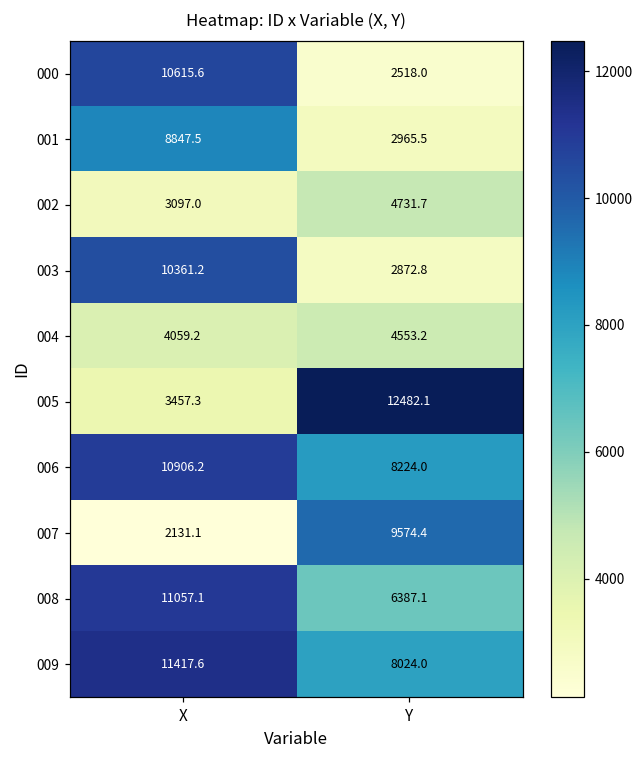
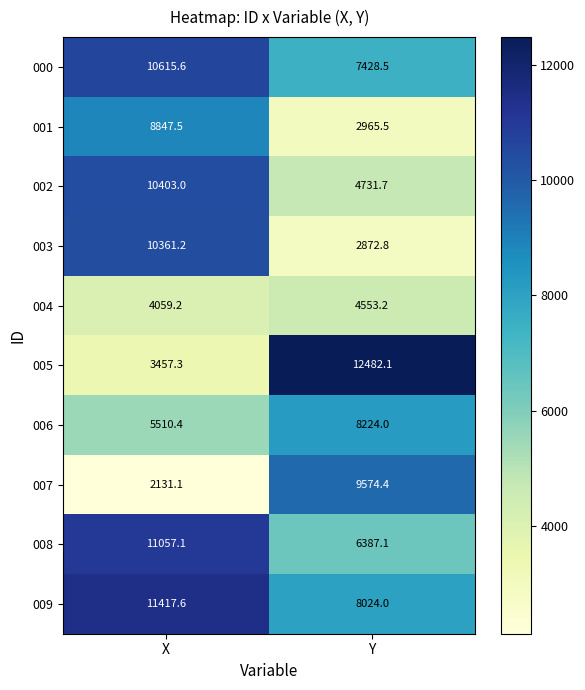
000, Y: 2518.0 -> 7428.5
002, X: 3097.0 -> 10403.0
006, X: 10906.2 -> 5510.4
